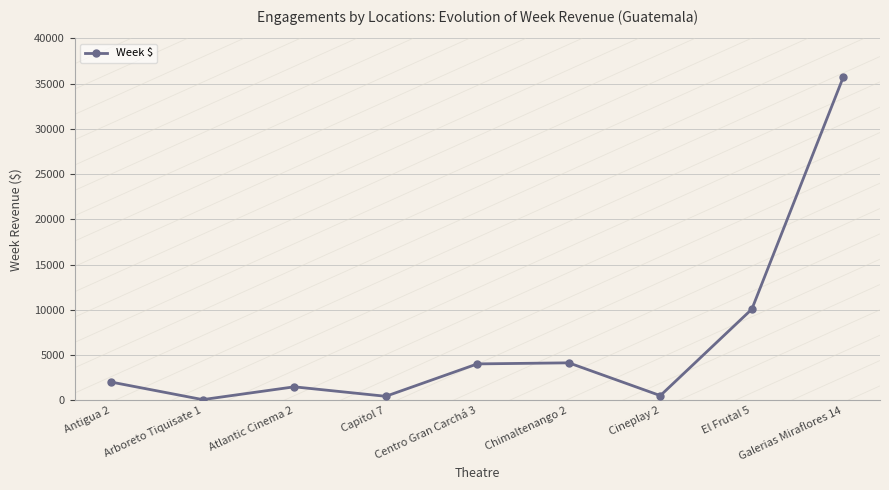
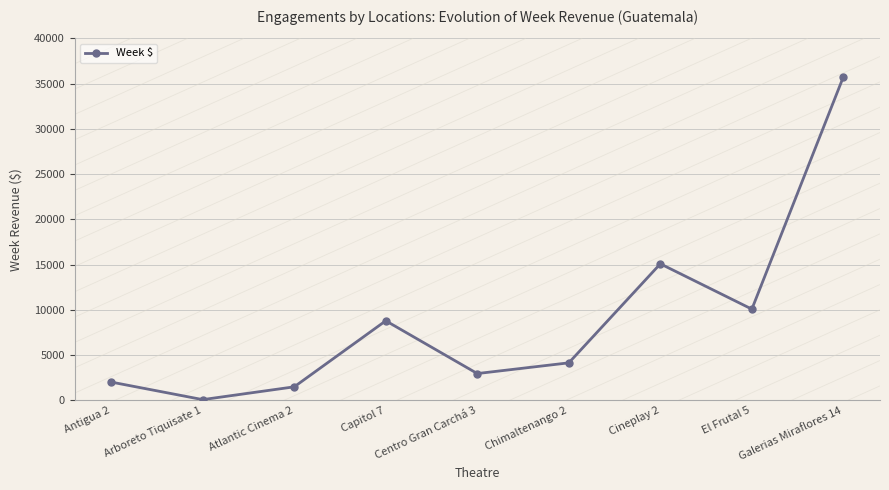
Capitol 7: 0 -> 9000
Centro Gran Carchá 3: 4000 -> 3000
Cineplay 2: 1000 -> 15000
